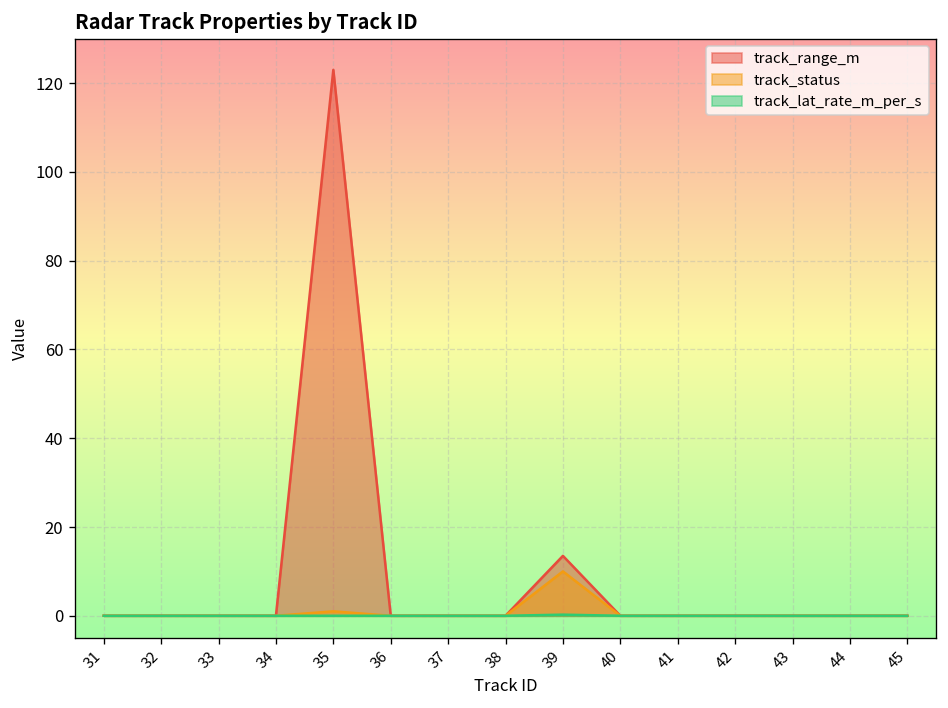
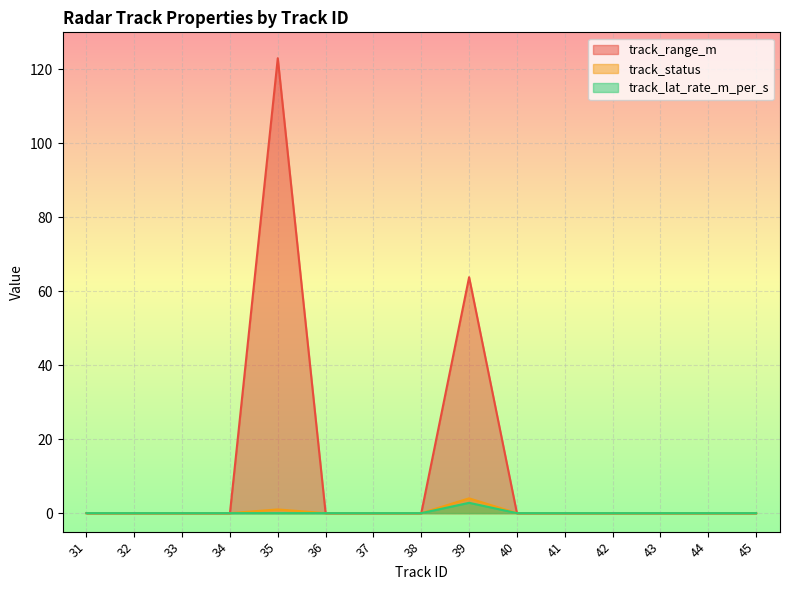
track_range_m, 39: 14 -> 64
track_status, 39: 10 -> 4
track_lat_rate_m_per_s, 39: 0 -> 3
